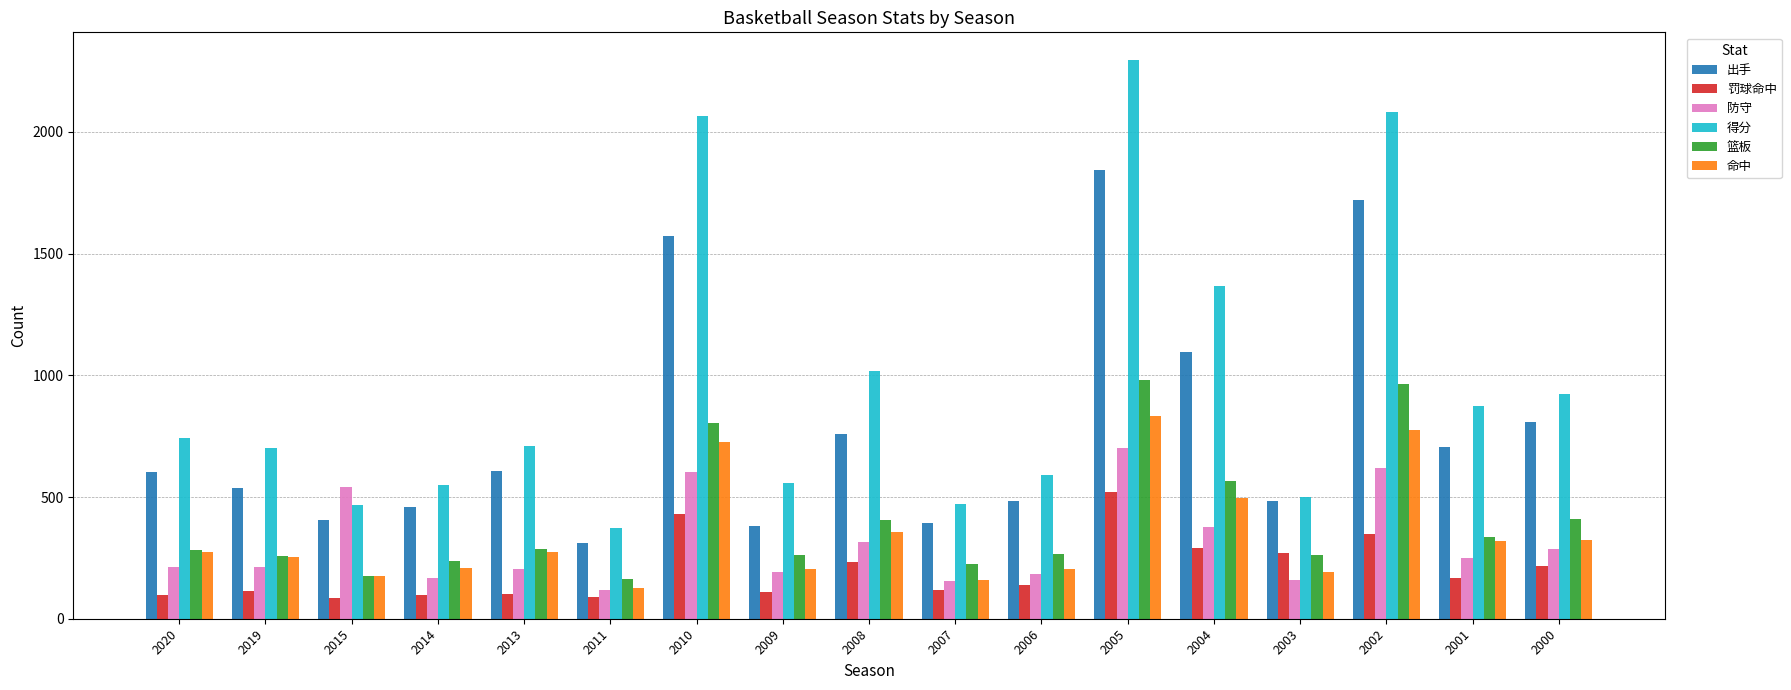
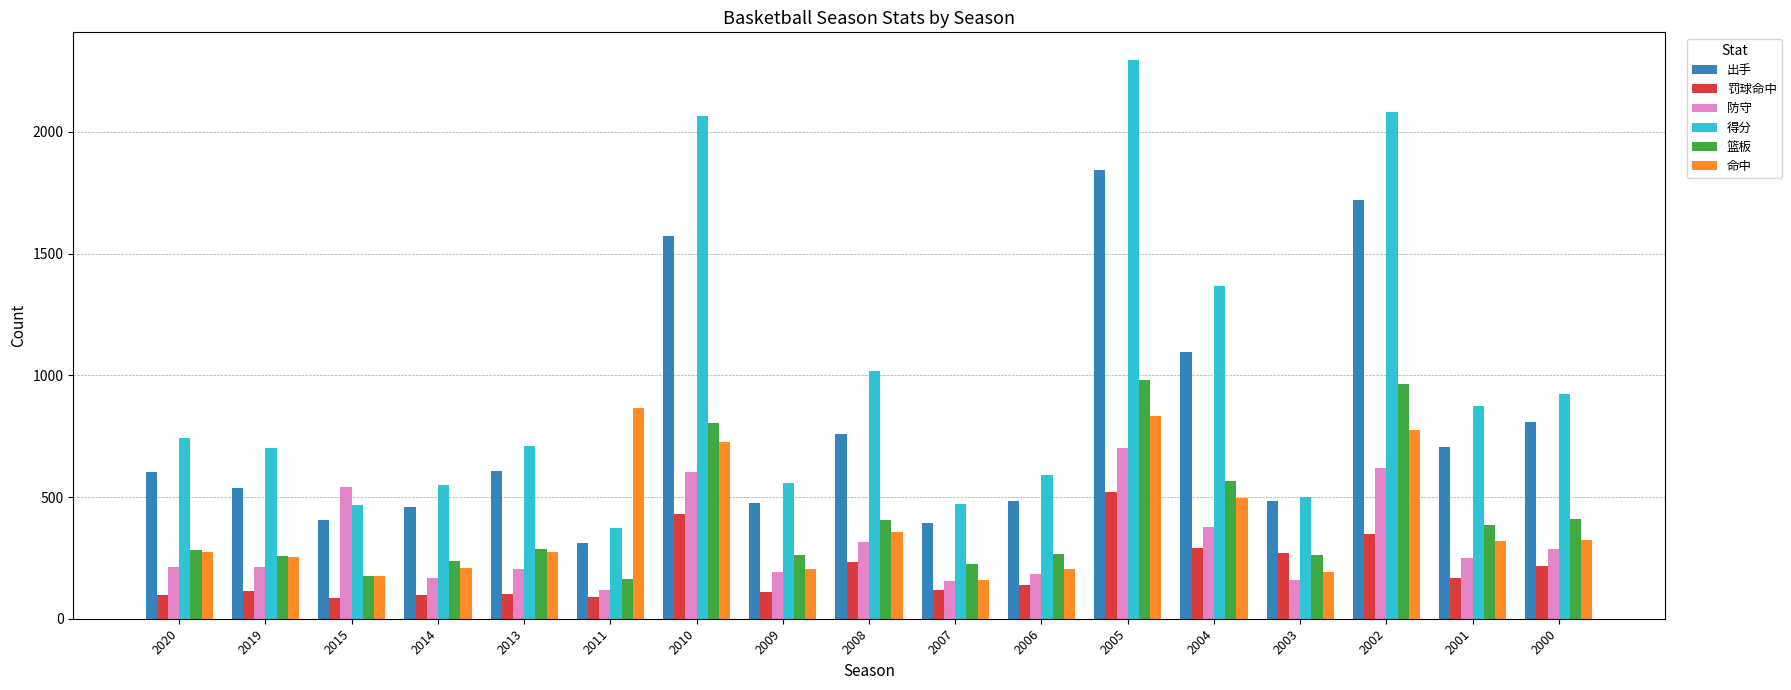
命中, 2011: 130 -> 870
出手, 2009: 380 -> 480
篮板, 2001: 340 -> 390
